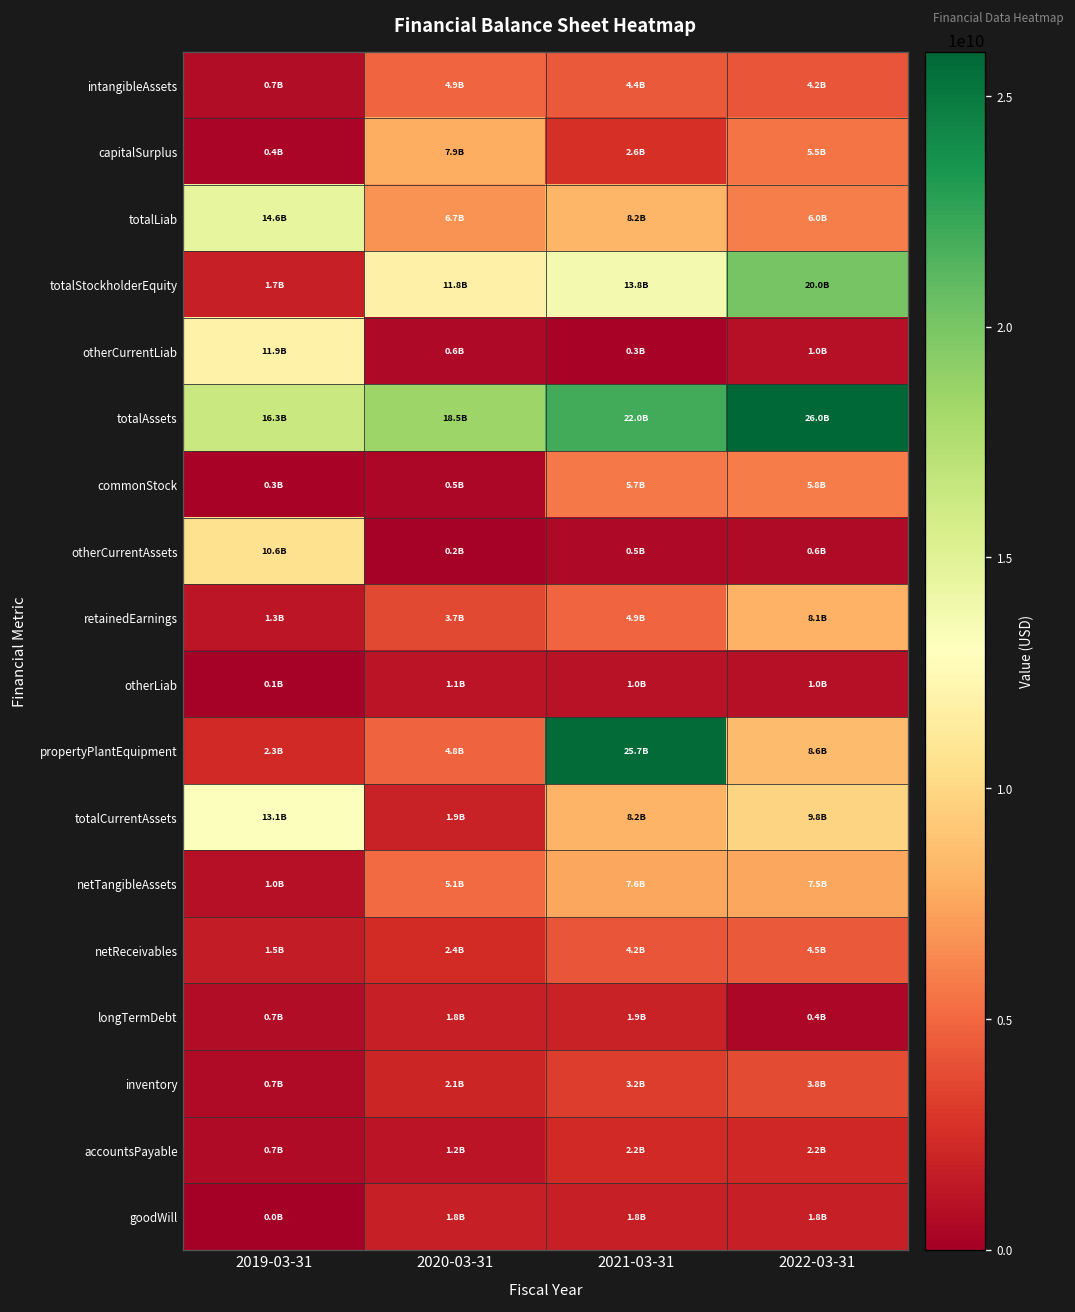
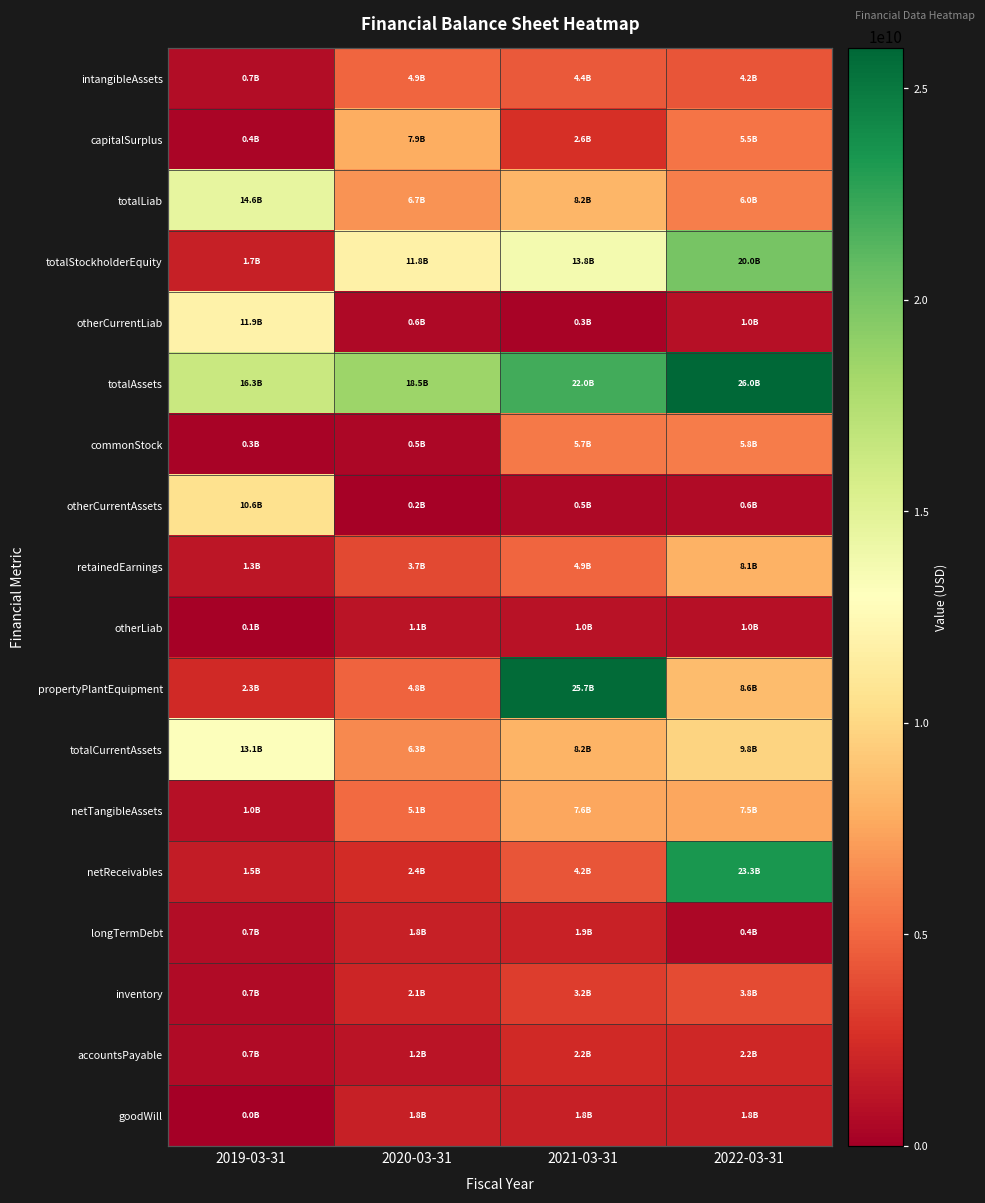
totalCurrentAssets, 2020-03-31: 1.9B -> 6.3B
netReceivables, 2022-03-31: 4.5B -> 23.3B
